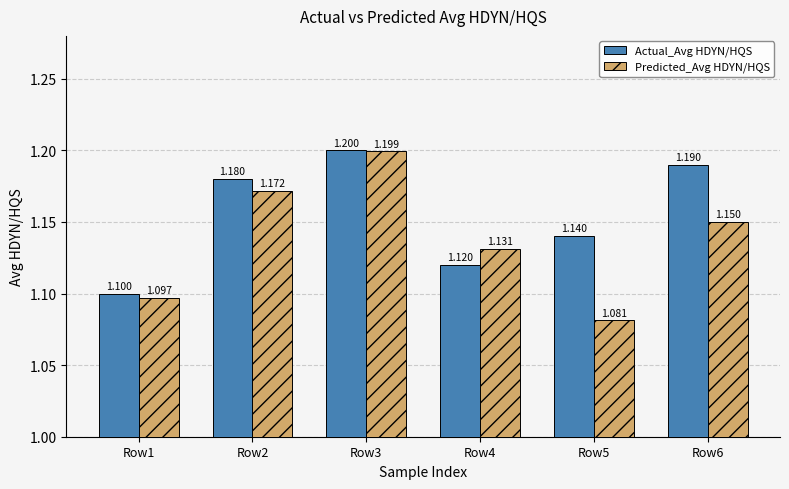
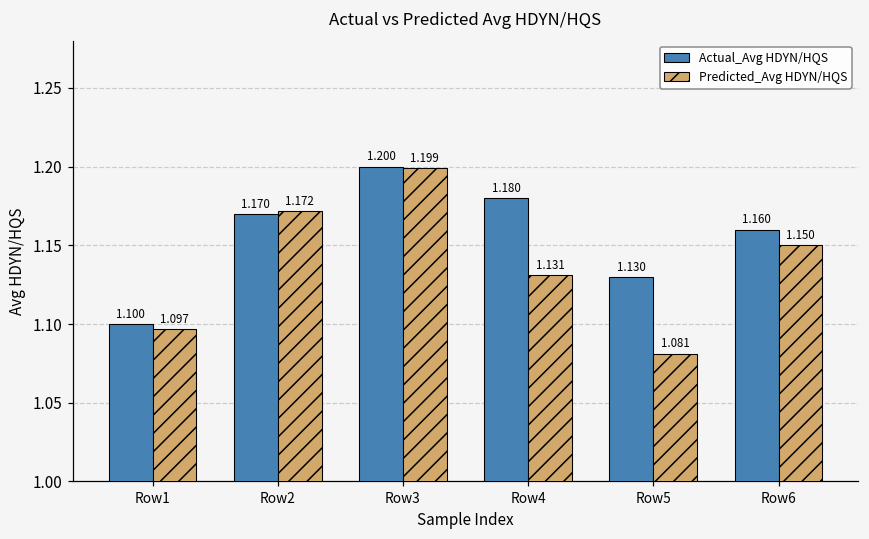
Actual_Avg HDYN/HQS, Row2: 1.180 -> 1.170
Actual_Avg HDYN/HQS, Row4: 1.120 -> 1.180
Actual_Avg HDYN/HQS, Row5: 1.140 -> 1.130
Actual_Avg HDYN/HQS, Row6: 1.190 -> 1.160
